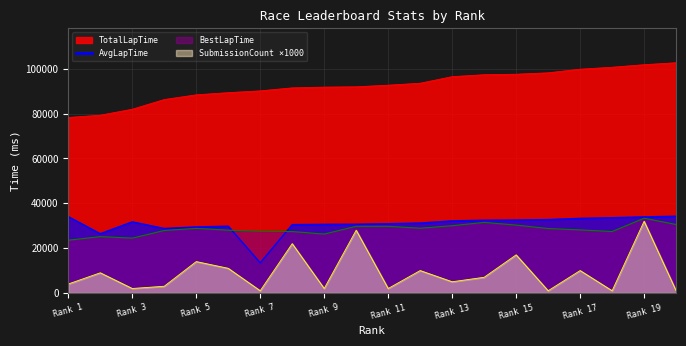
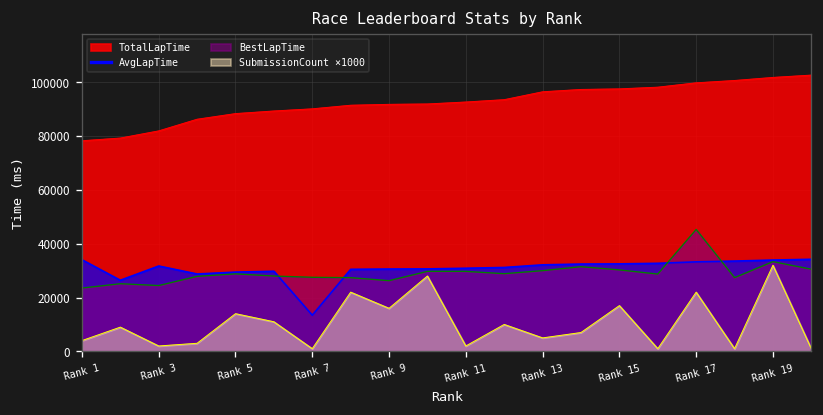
SubmissionCount ×1000, Rank 9: 2000 -> 16000
BestLapTime, Rank 17: 28000 -> 45000
SubmissionCount ×1000, Rank 17: 10000 -> 22000
